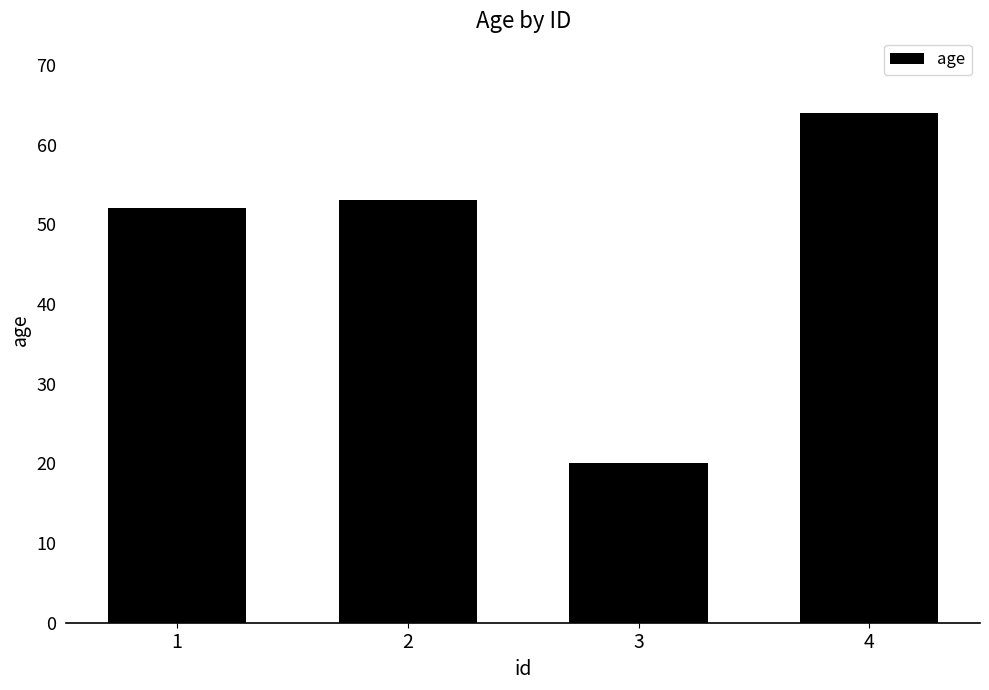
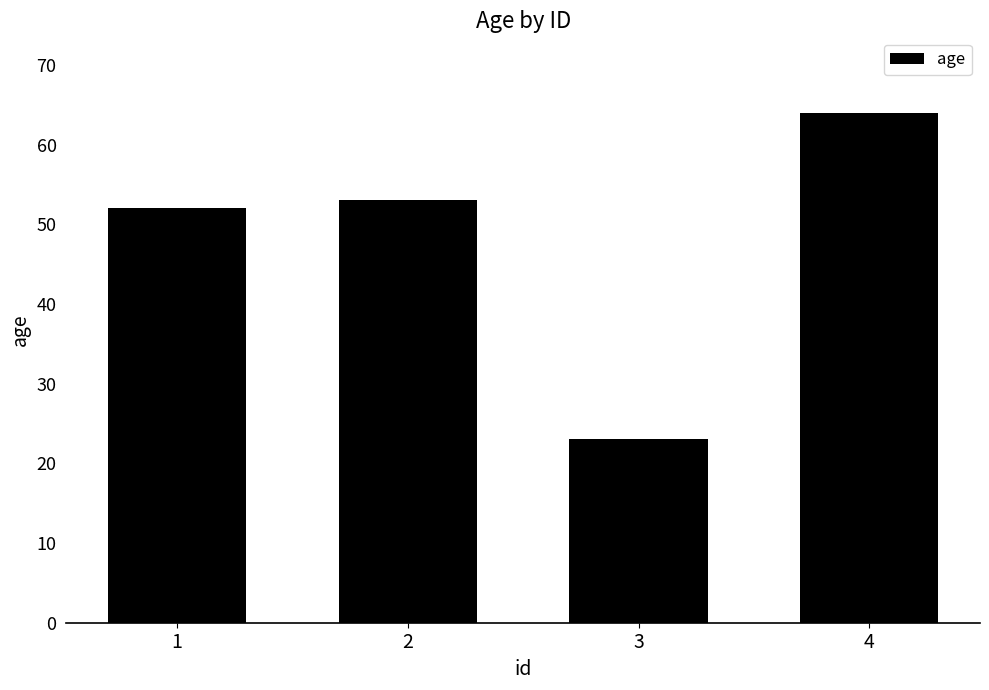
3: 20 -> 23
